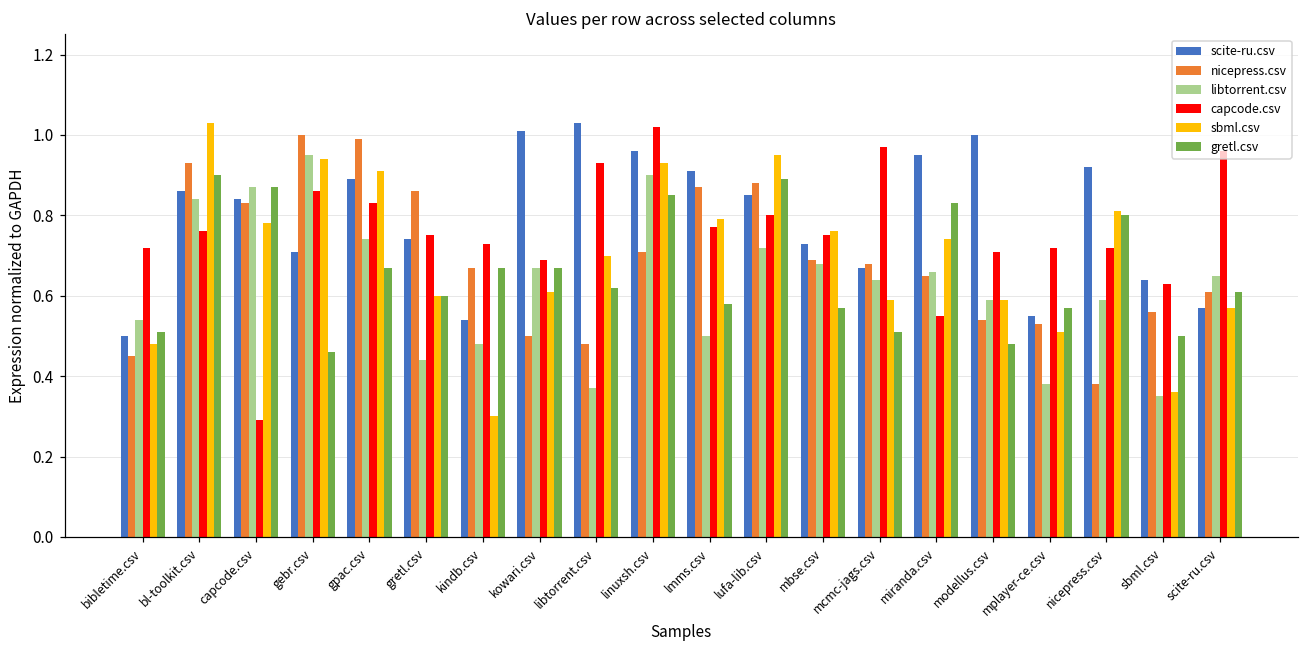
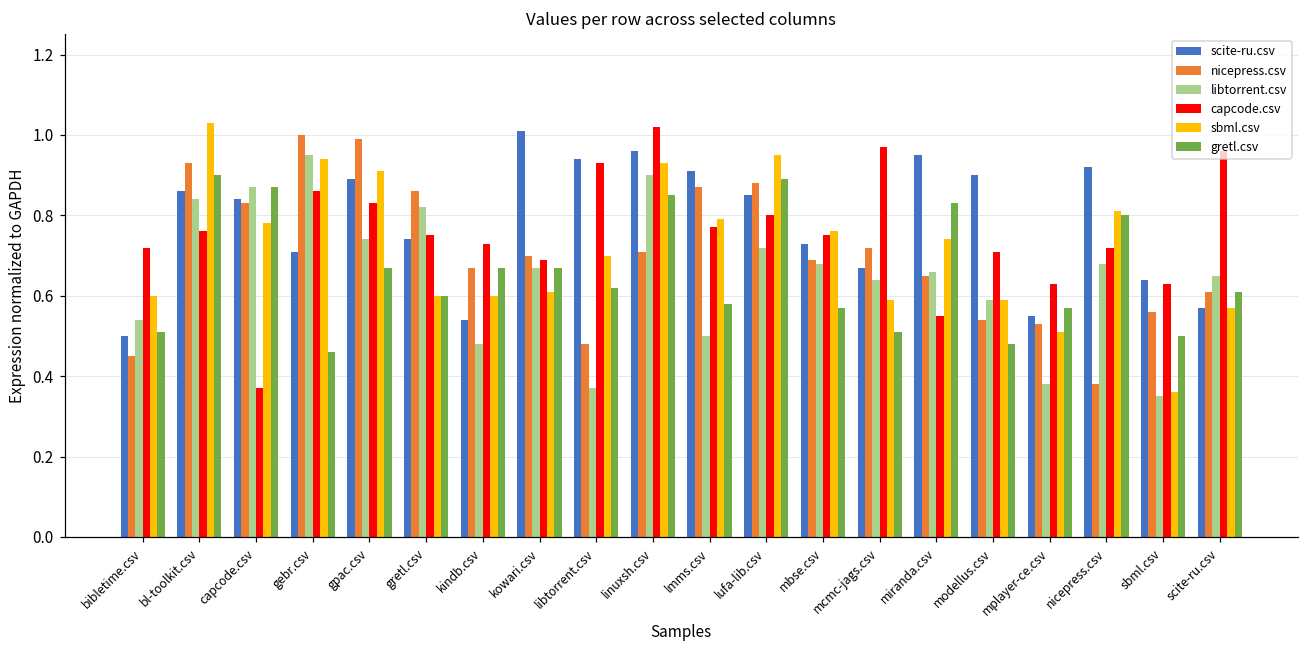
sbml.csv, bibletime.csv: 0.48 -> 0.60
capcode.csv, capcode.csv: 0.29 -> 0.37
libtorrent.csv, gretl.csv: 0.44 -> 0.82
sbml.csv, kindb.csv: 0.3 -> 0.6
nicepress.csv, kowari.csv: 0.5 -> 0.7
scite-ru.csv, libtorrent.csv: 1.03 -> 0.94
nicepress.csv, mcmc-jags.csv: 0.68 -> 0.72
scite-ru.csv, modellus.csv: 1.0 -> 0.9
capcode.csv, mplayer-ce.csv: 0.72 -> 0.63
libtorrent.csv, nicepress.csv: 0.59 -> 0.68
